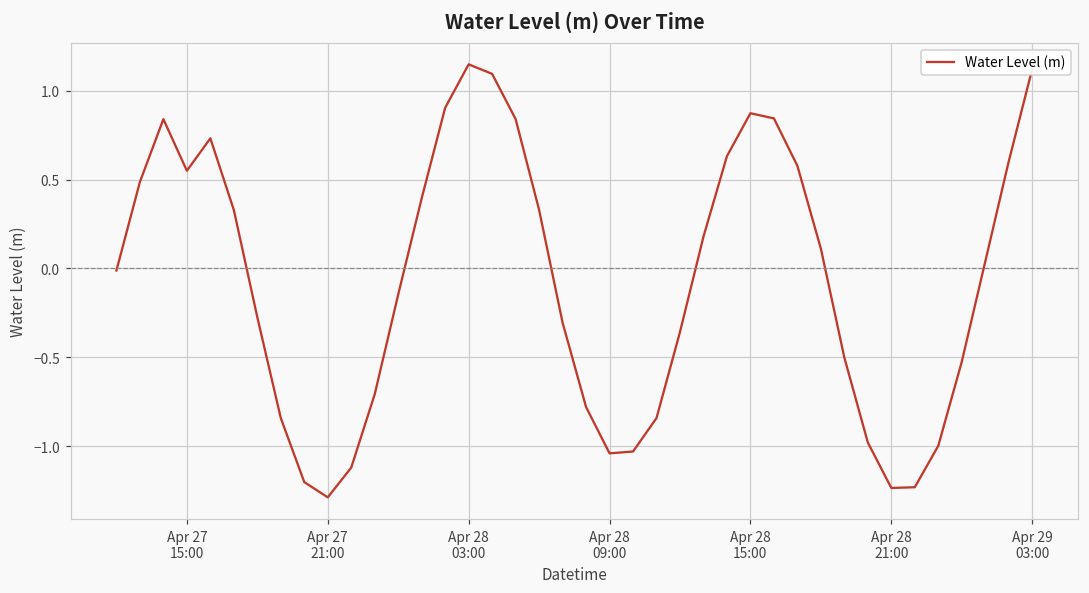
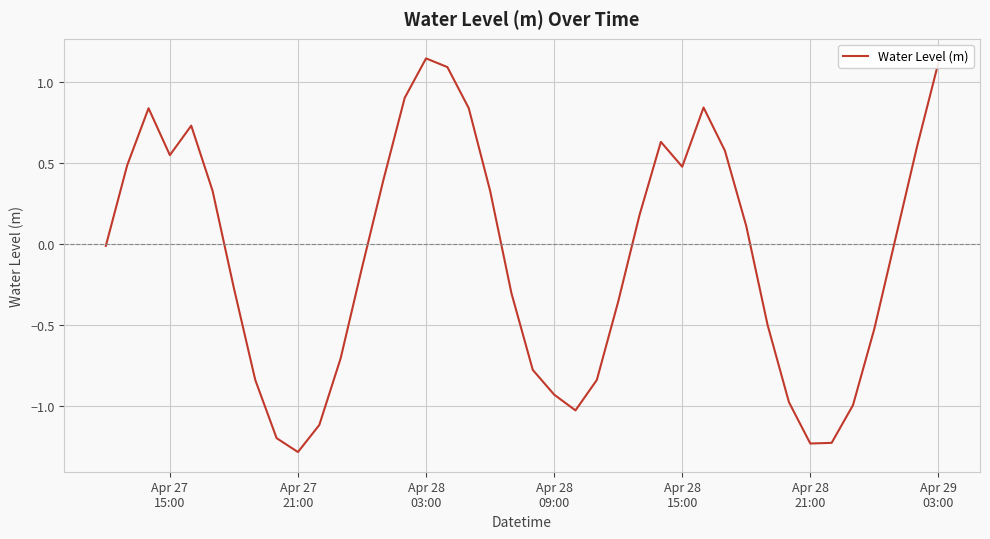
Apr 28 09:00: -1.04 -> -0.93
Apr 28 15:00: 0.87 -> 0.48
